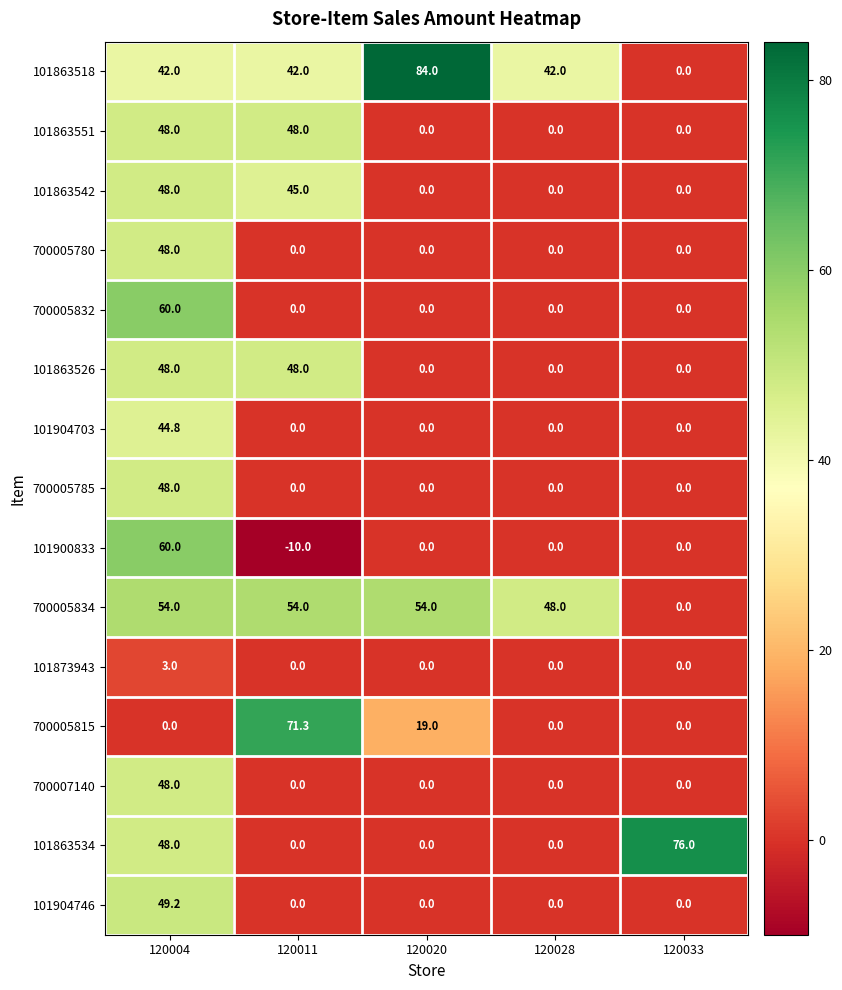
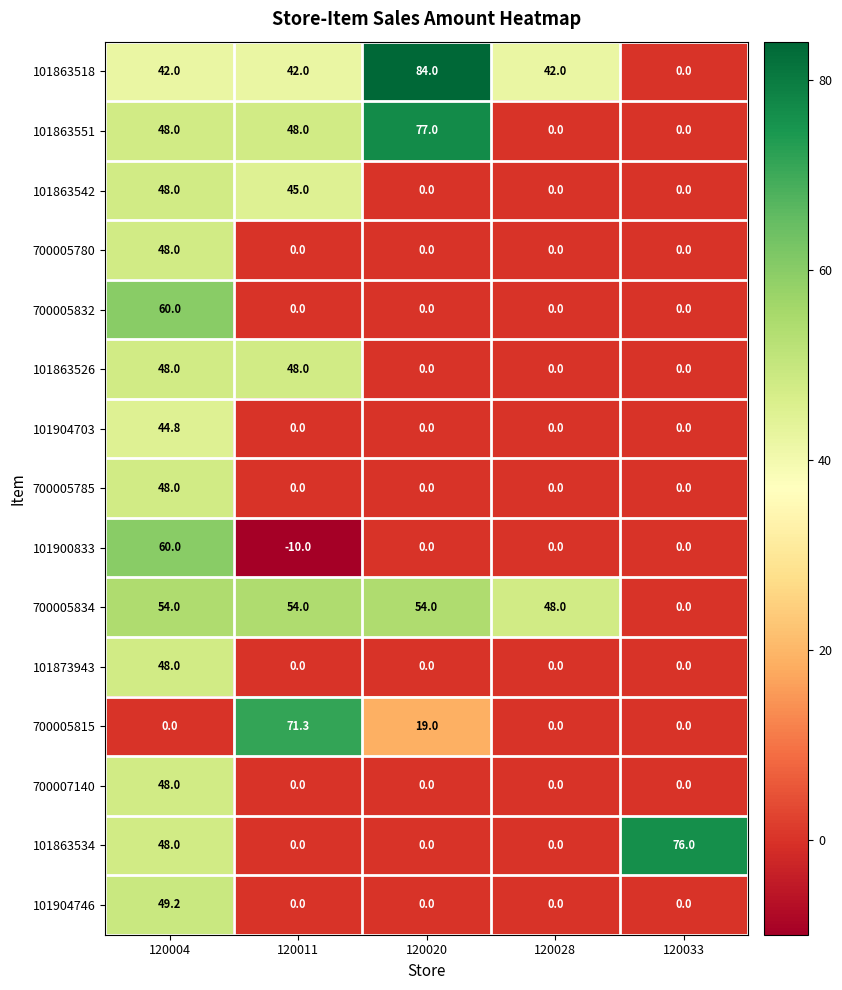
101863551, 120020: 0.0 -> 77.0
101873943, 120004: 3.0 -> 48.0
